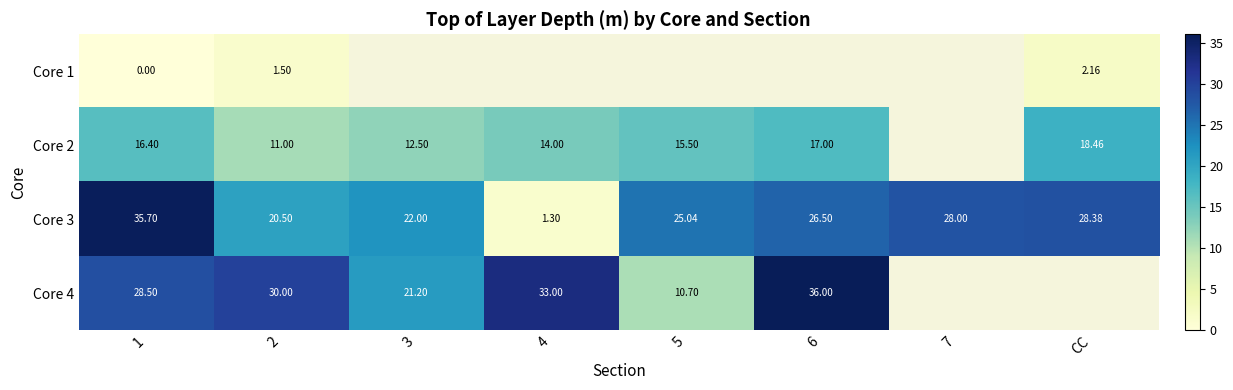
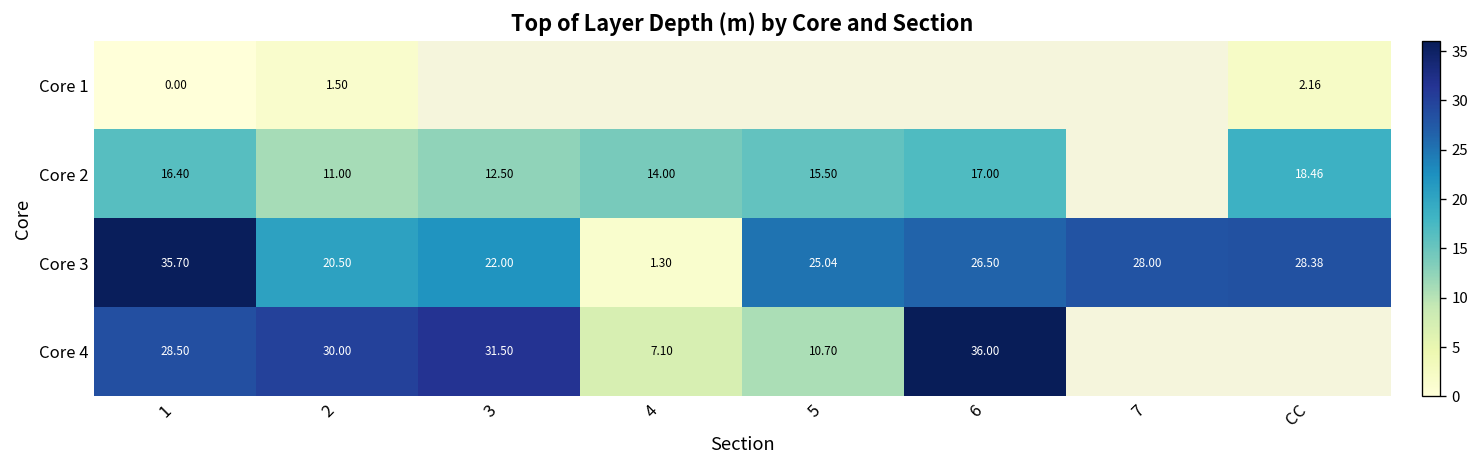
Core 4, 3: 21.20 -> 31.50
Core 4, 4: 33.00 -> 7.10
